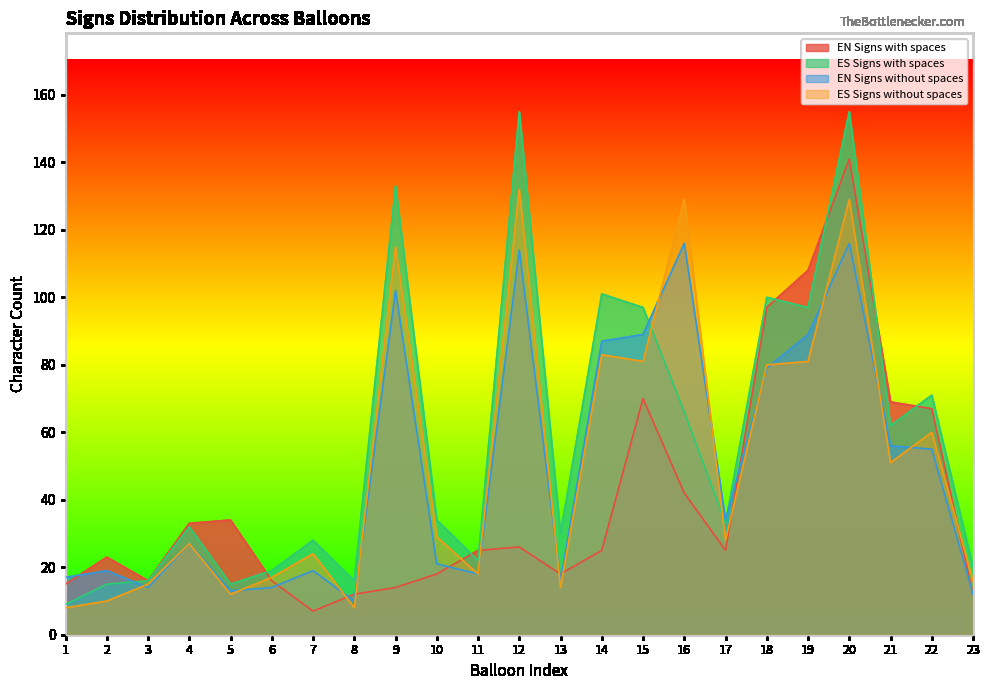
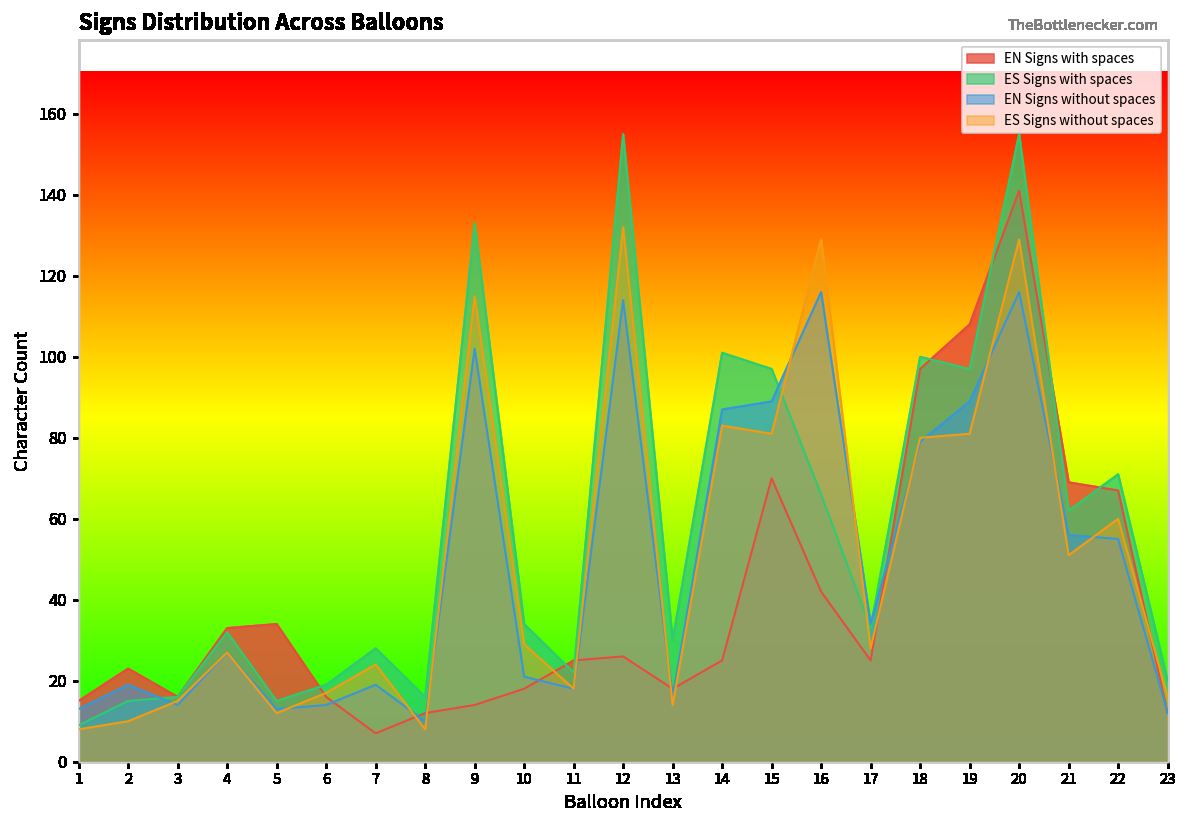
EN Signs without spaces, 1: 17 -> 13
